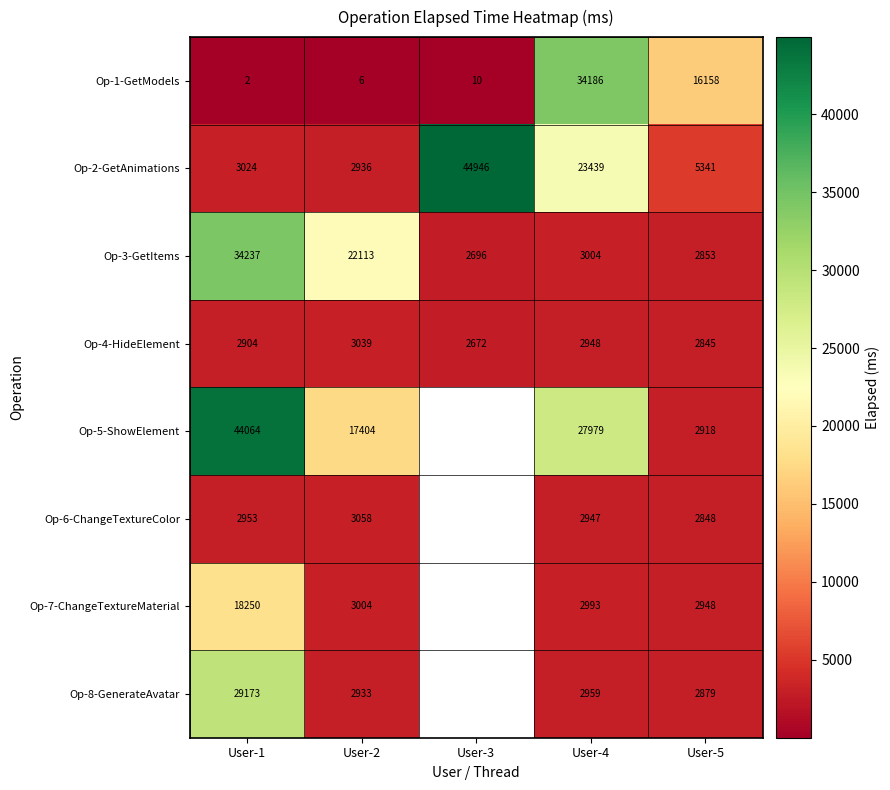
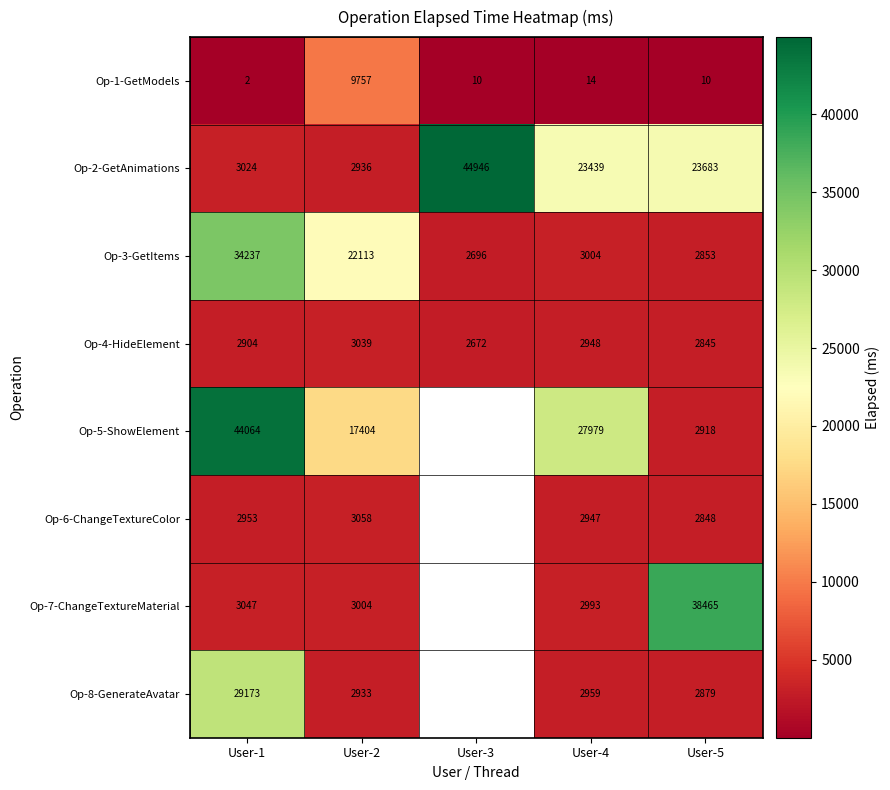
Op-1-GetModels, User-2: 6 -> 9757
Op-1-GetModels, User-4: 34186 -> 14
Op-1-GetModels, User-5: 16158 -> 10
Op-2-GetAnimations, User-5: 5341 -> 23683
Op-7-ChangeTextureMaterial, User-1: 18250 -> 3047
Op-7-ChangeTextureMaterial, User-5: 2948 -> 38465
